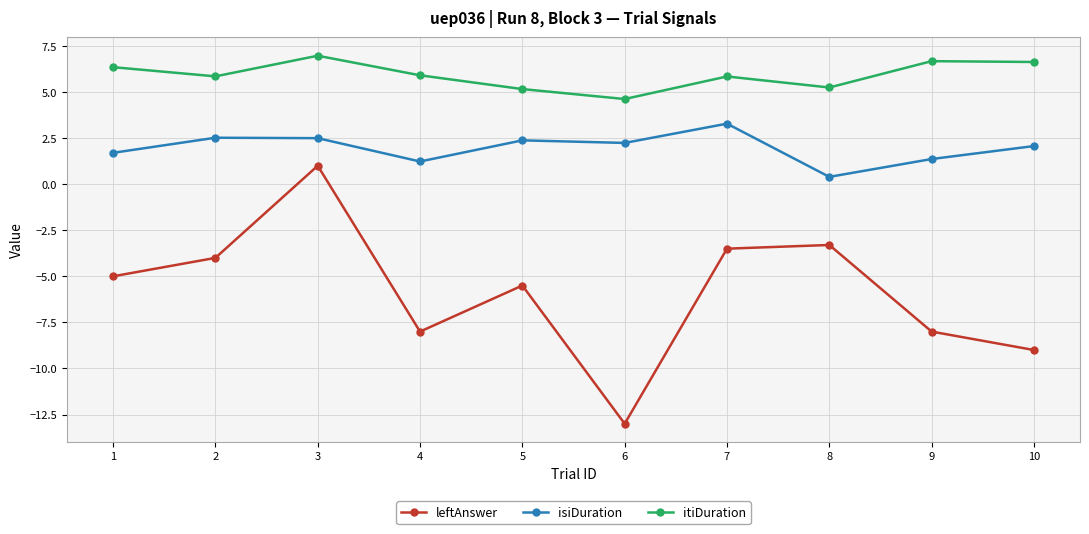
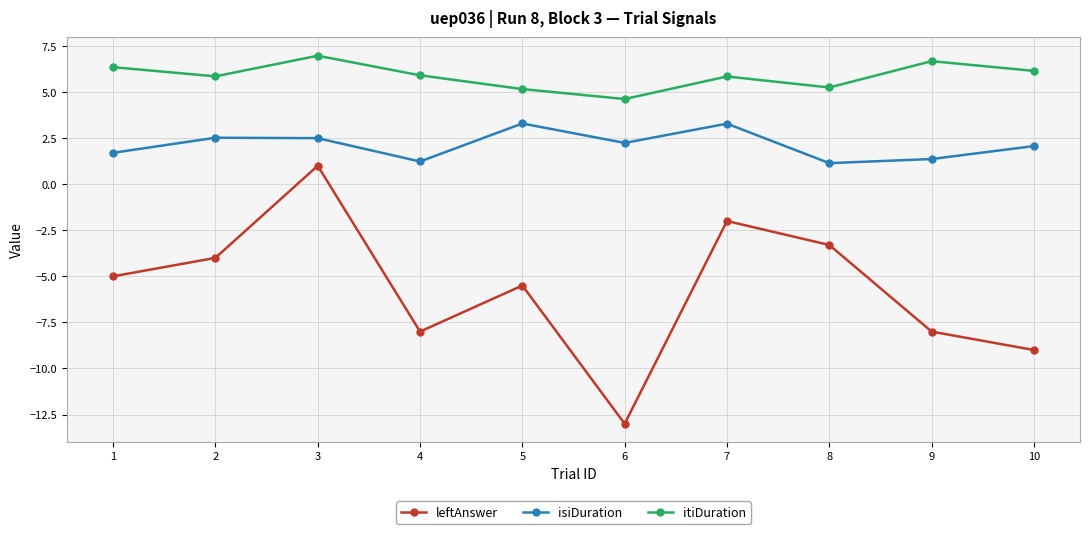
isiDuration, 5: 2.4 -> 3.3
leftAnswer, 7: -3.5 -> -2.0
isiDuration, 8: 0.4 -> 1.1
itiDuration, 10: 6.6 -> 6.1
